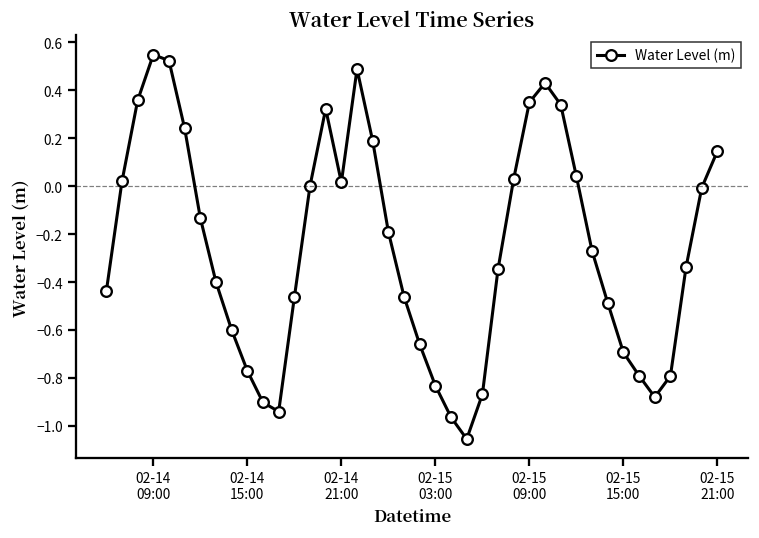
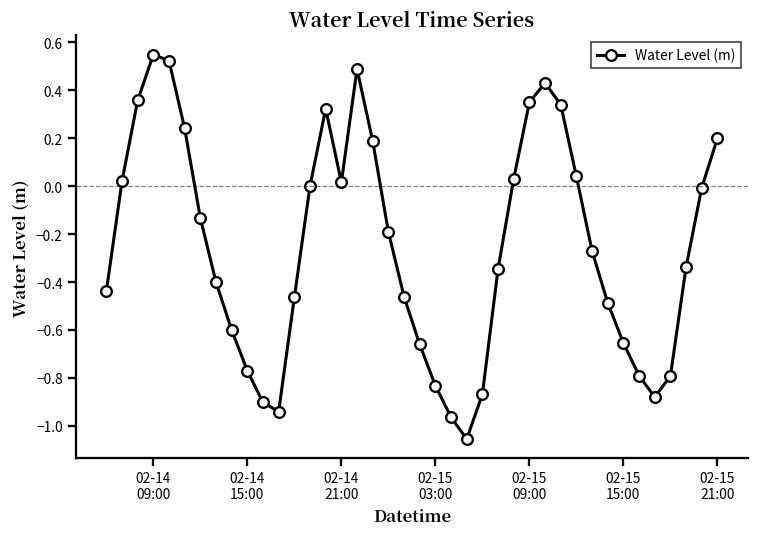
02-15 15:00: -0.69 -> -0.65
02-15 21:00: 0.15 -> 0.20
